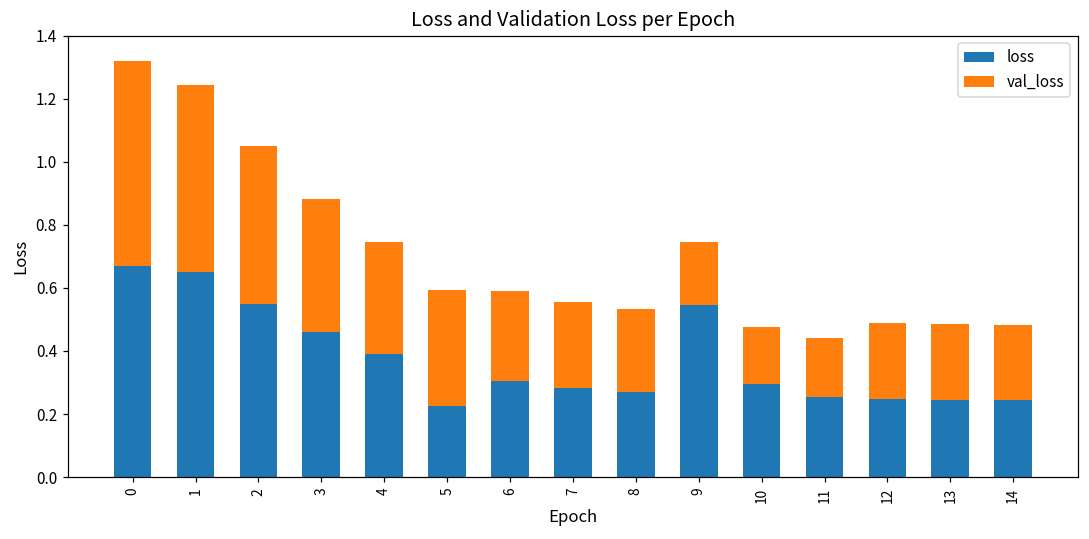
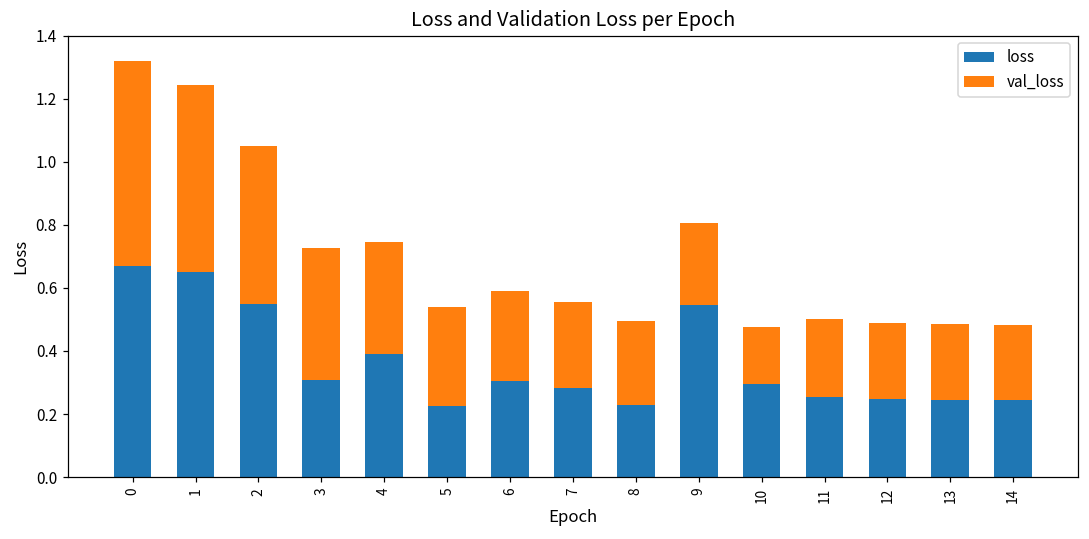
loss, 3: 0.46 -> 0.31
val_loss, 5: 0.37 -> 0.32
loss, 8: 0.27 -> 0.23
val_loss, 9: 0.20 -> 0.26
val_loss, 11: 0.19 -> 0.25
